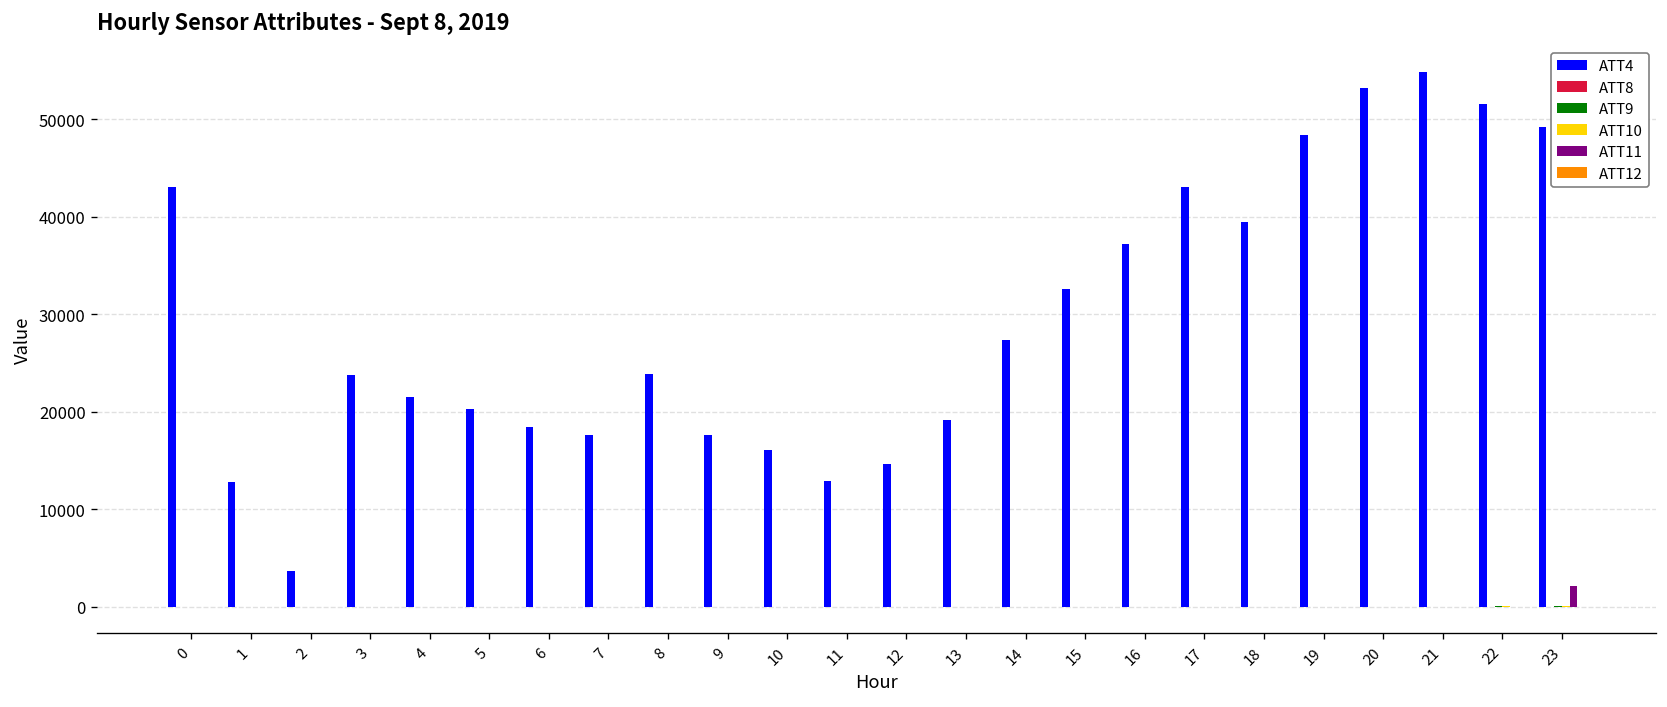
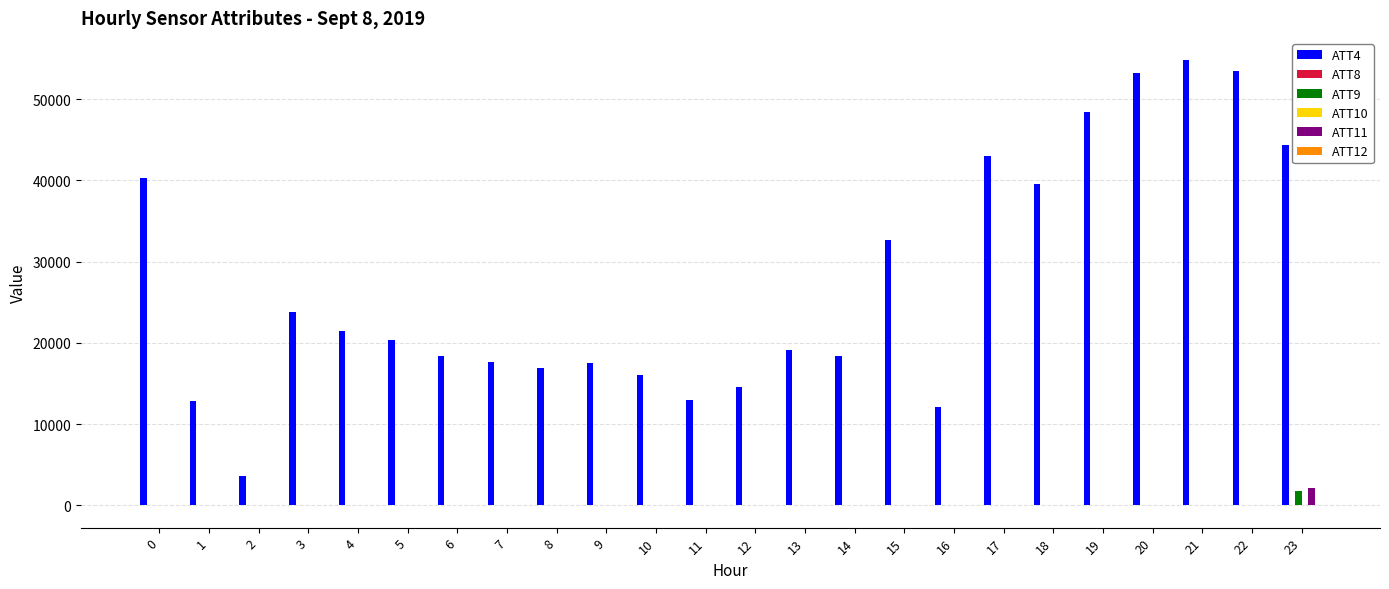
ATT4, 0: 43000 -> 40000
ATT4, 8: 24000 -> 17000
ATT4, 14: 27000 -> 18000
ATT4, 16: 37000 -> 12000
ATT4, 22: 52000 -> 54000
ATT4, 23: 49000 -> 44000
ATT9, 23: 0 -> 2000
